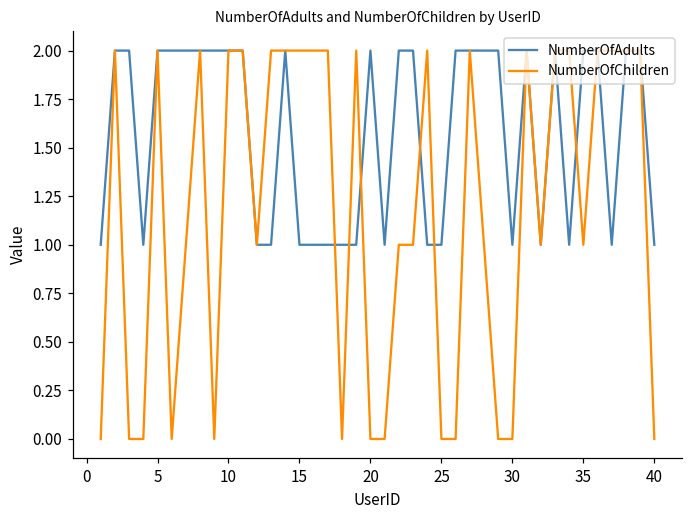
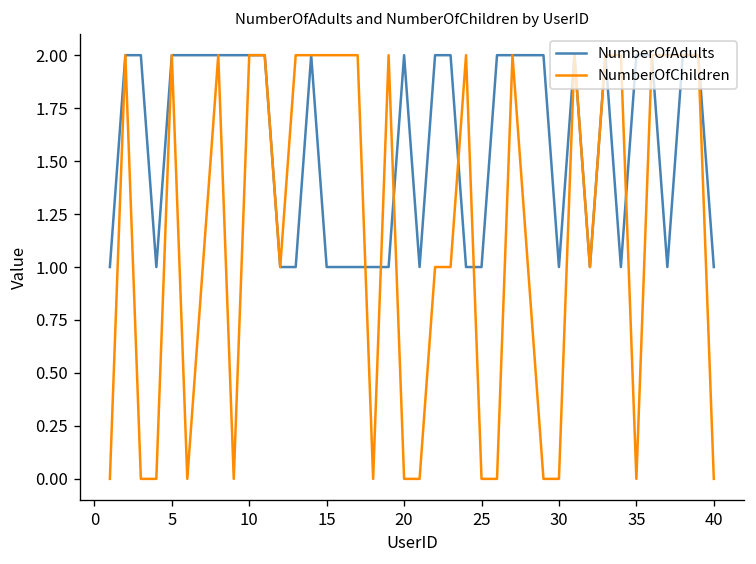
NumberOfChildren, 35: 1 -> 0
